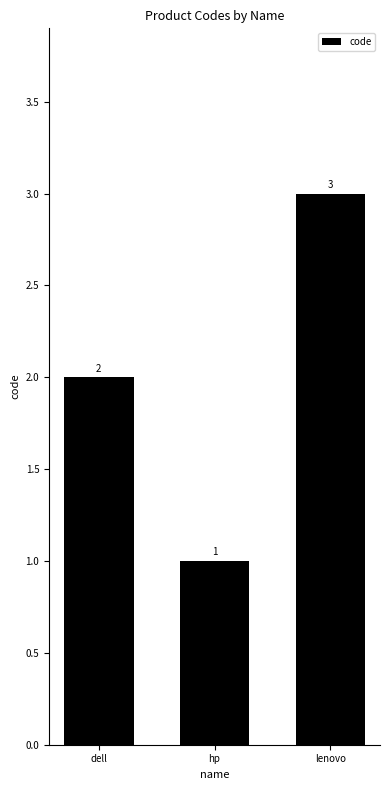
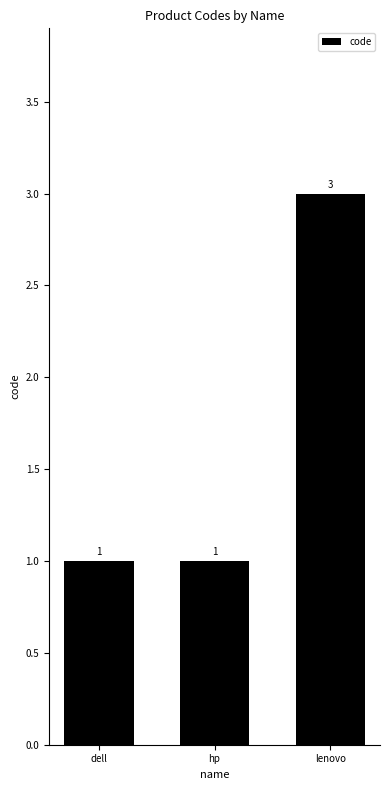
dell: 2 -> 1
